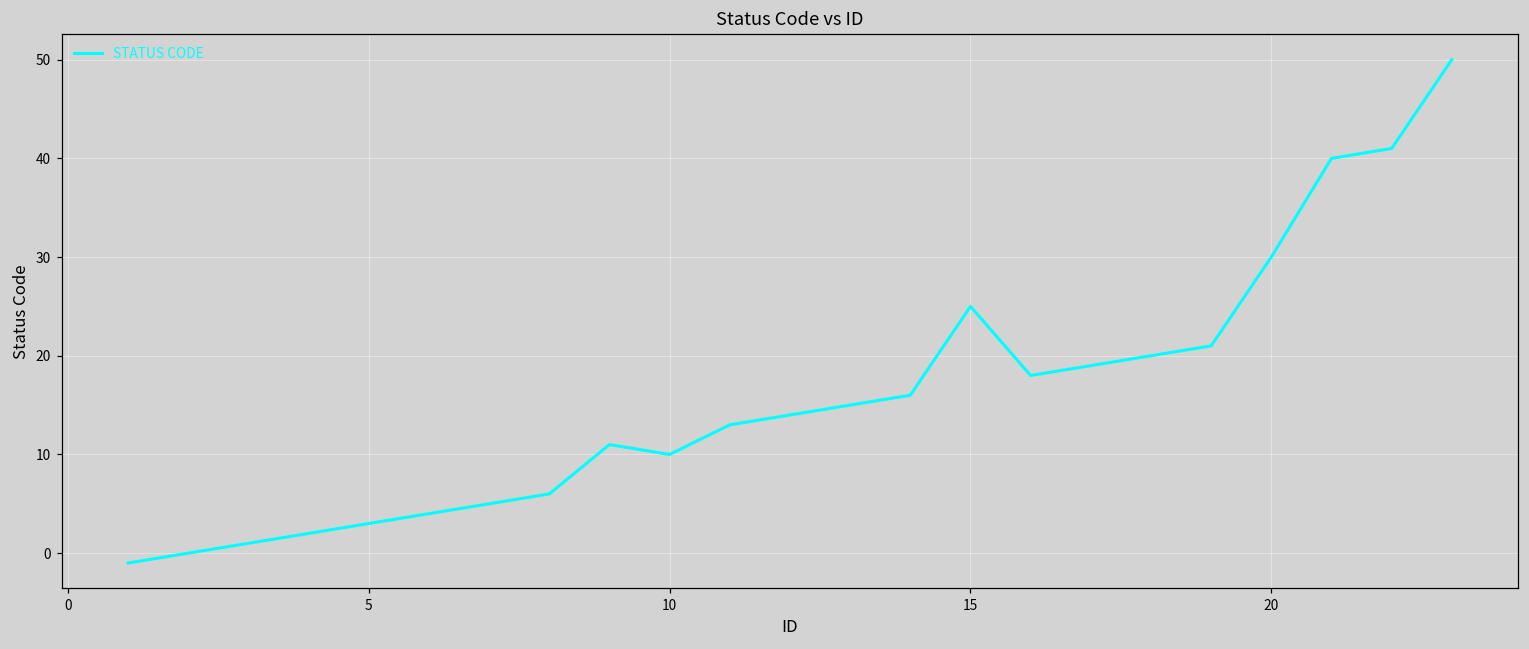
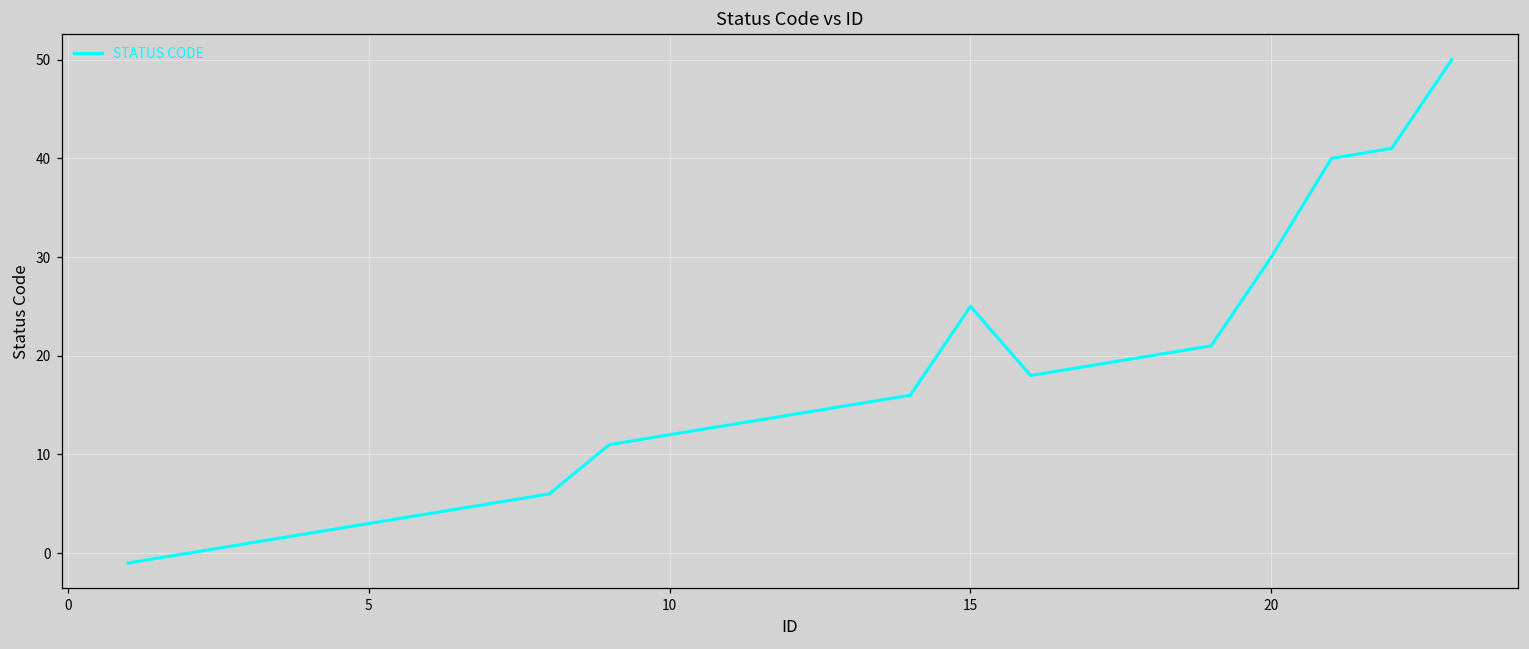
10: 10 -> 12
